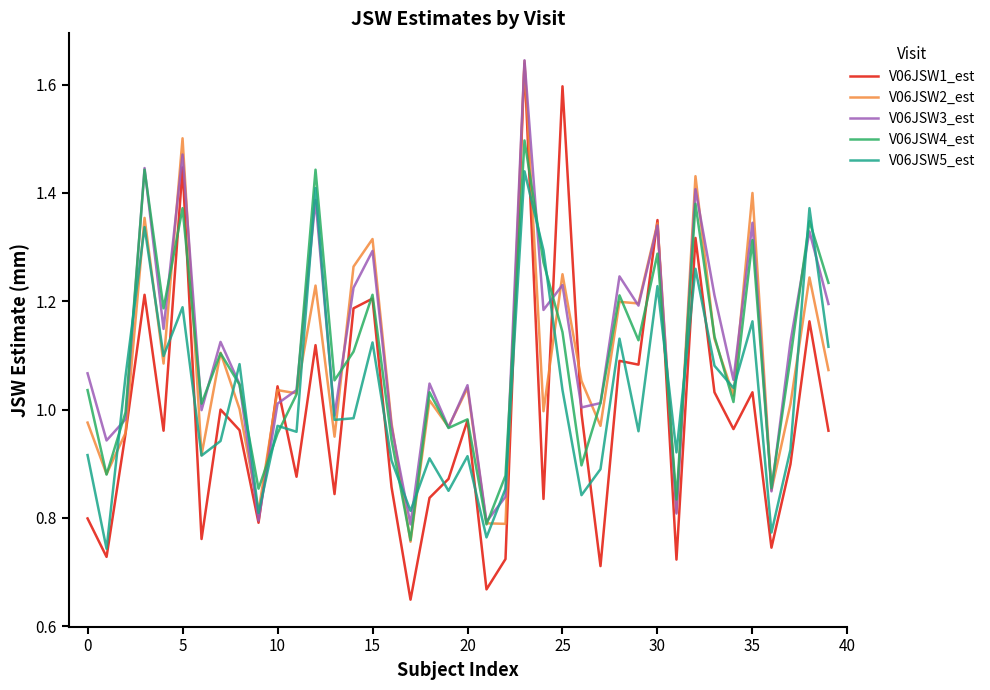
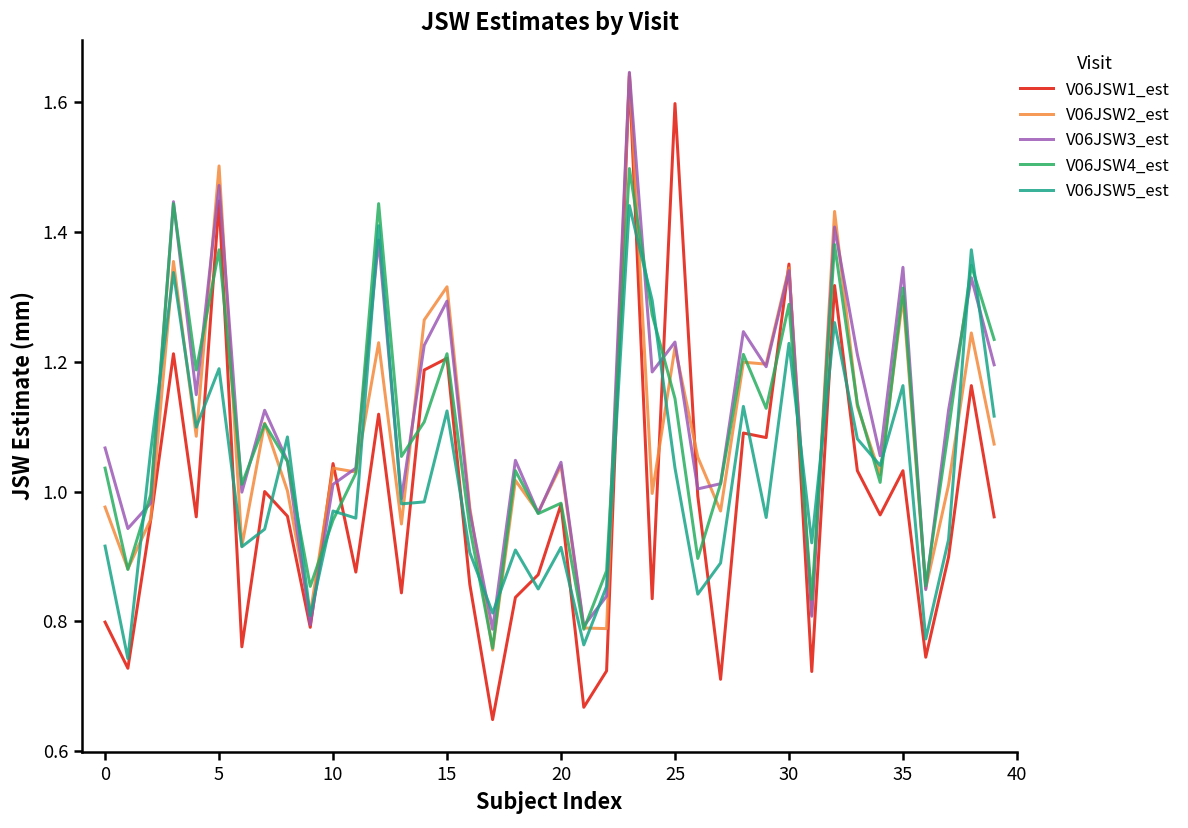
V06JSW2_est, 25: 1.25 -> 1.22
V06JSW2_est, 35: 1.4 -> 1.3
